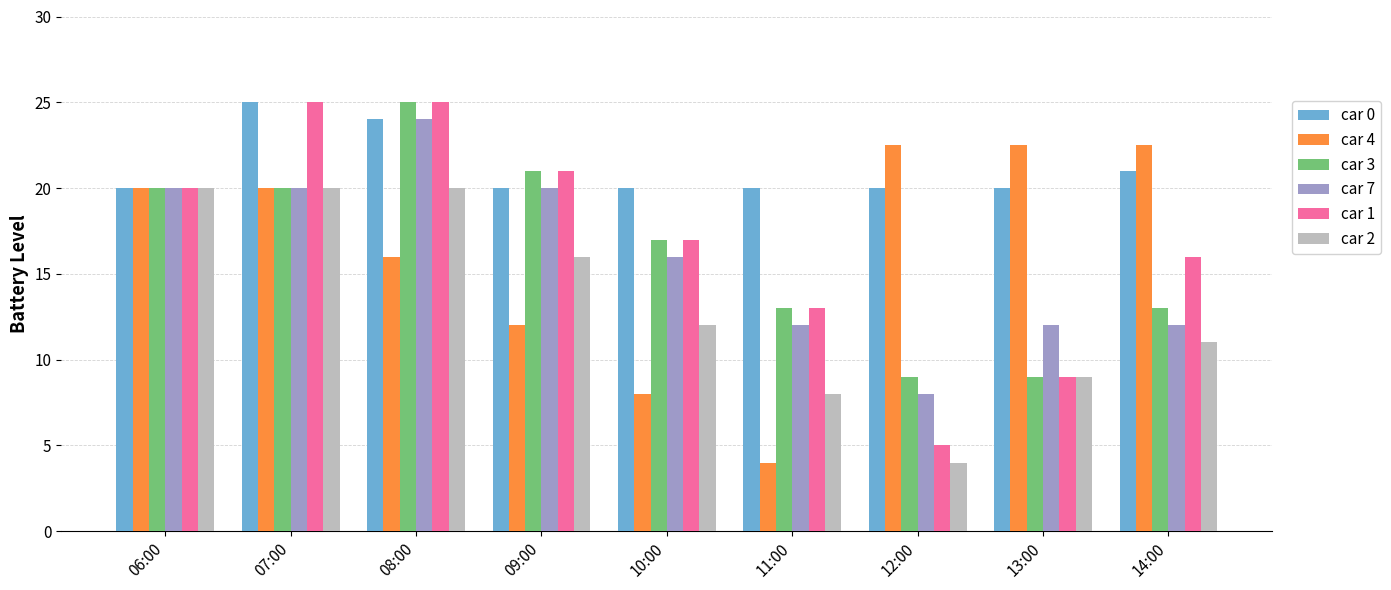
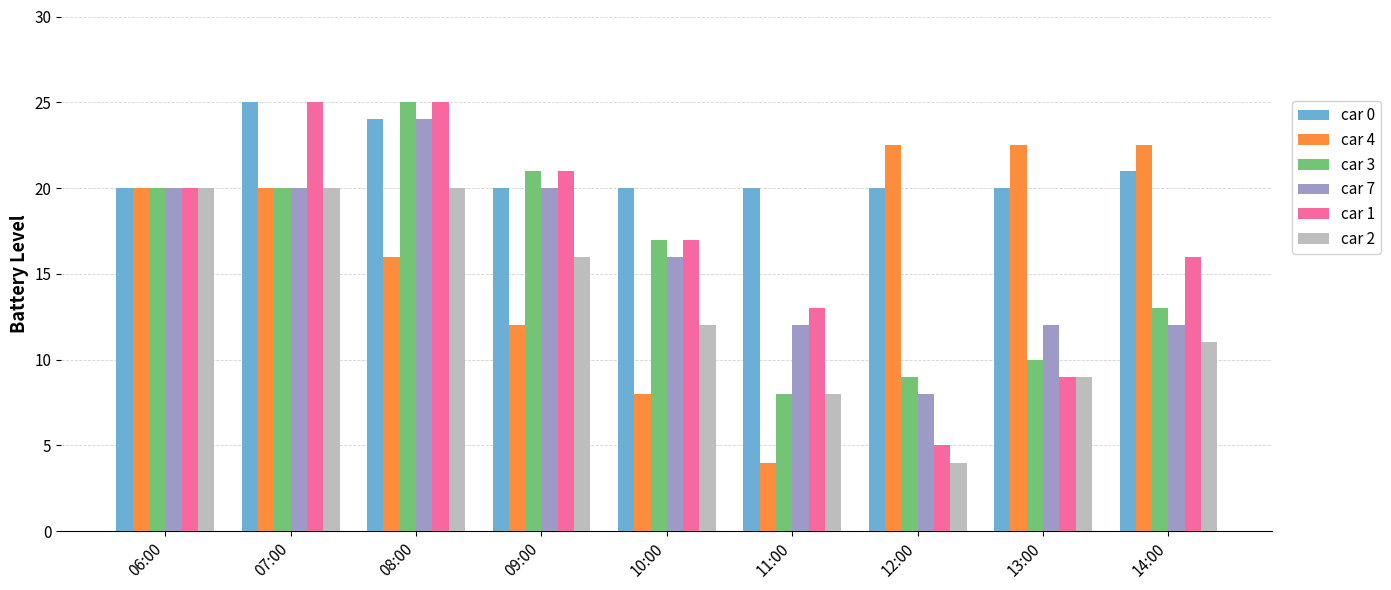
car 3, 11:00: 13 -> 8
car 3, 13:00: 9 -> 10
